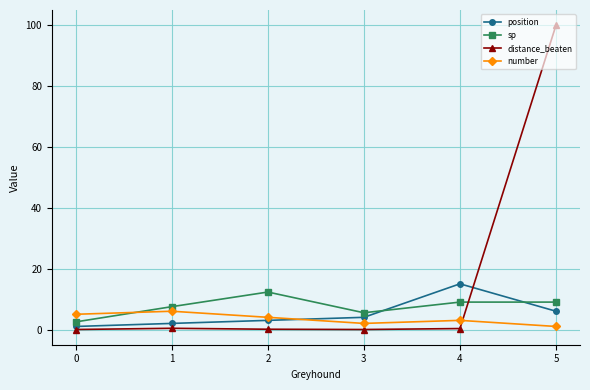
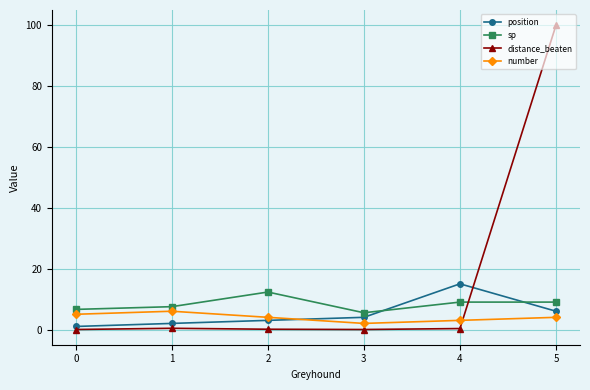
sp, 0: 3 -> 7
number, 5: 1 -> 4
